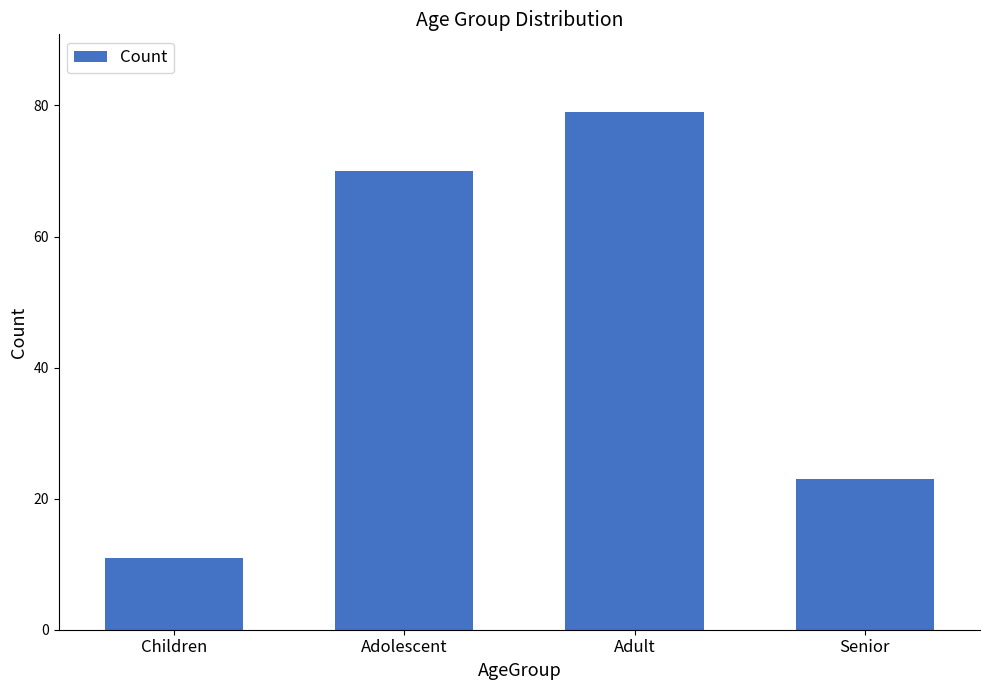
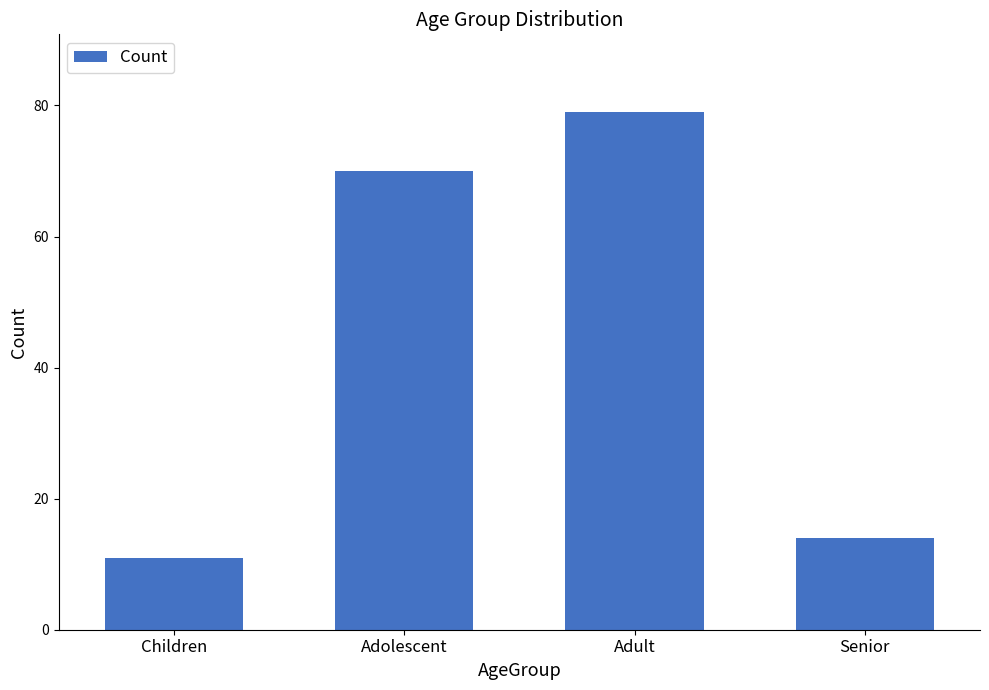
Senior: 23 -> 14
